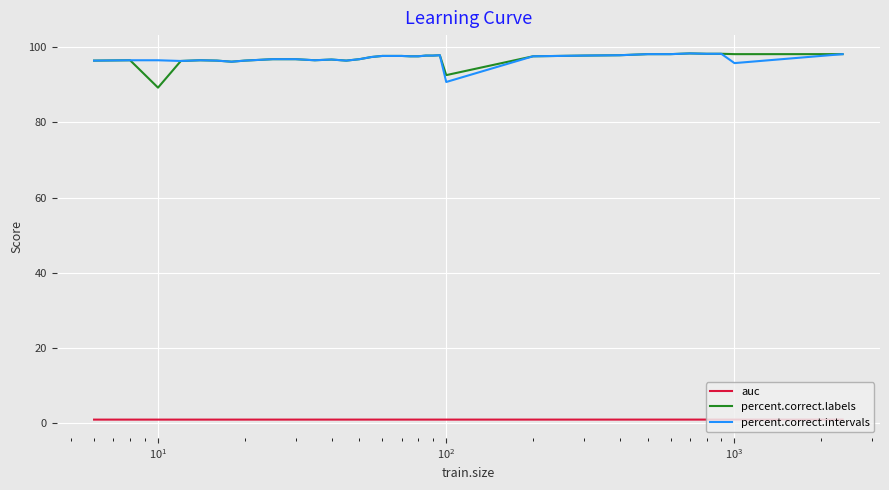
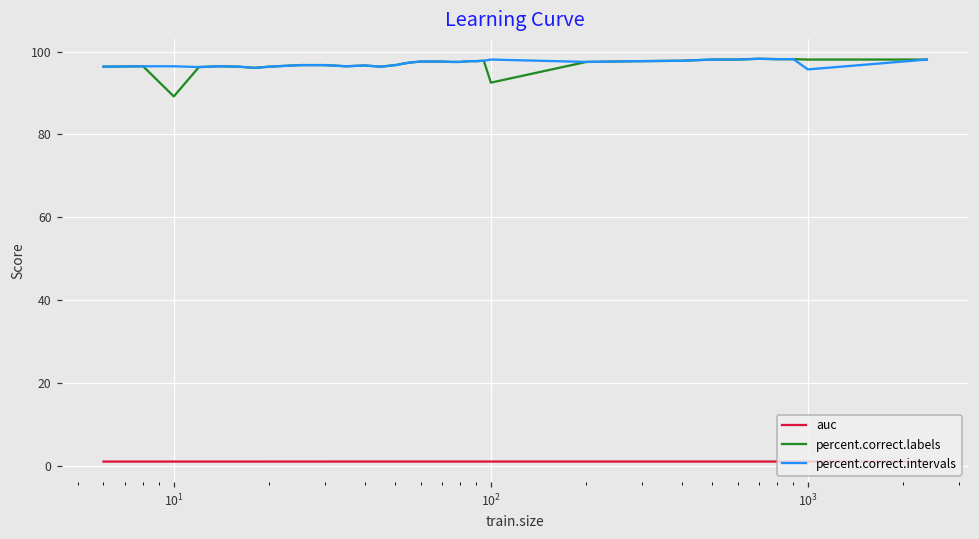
percent.correct.intervals, 10^2: 91 -> 98
